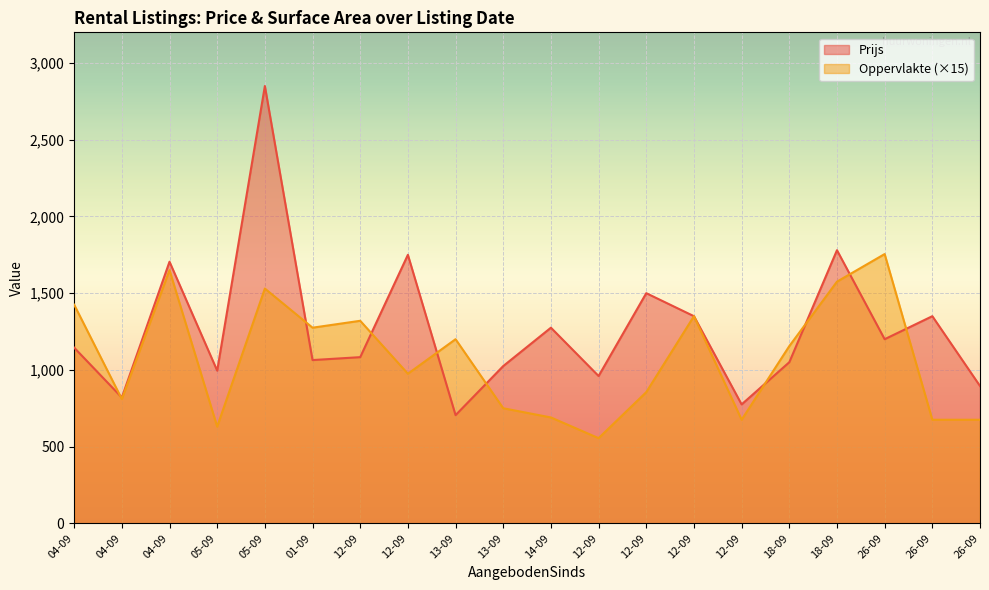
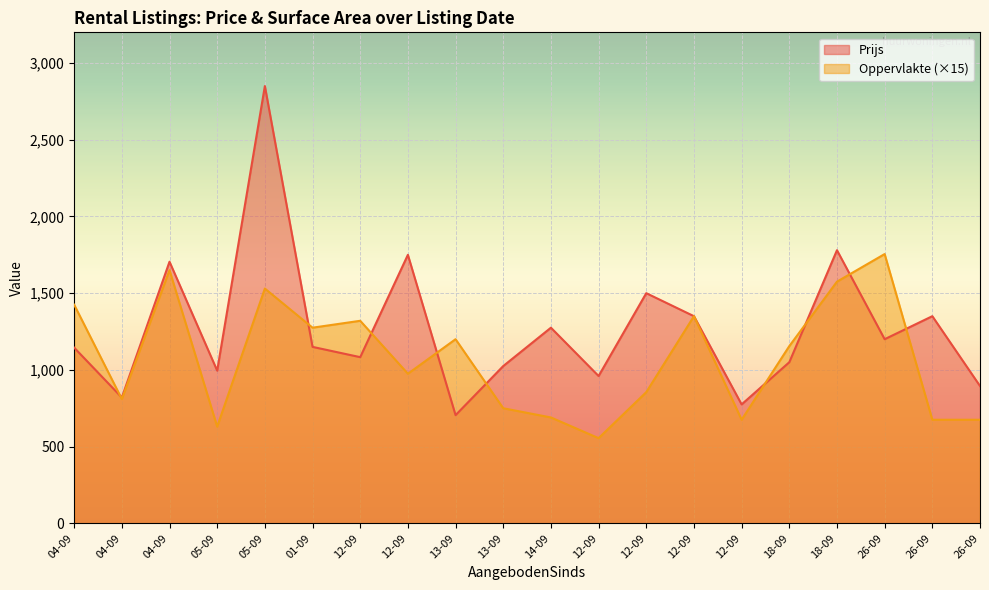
Prijs, 01-09: 1,060 -> 1,150
